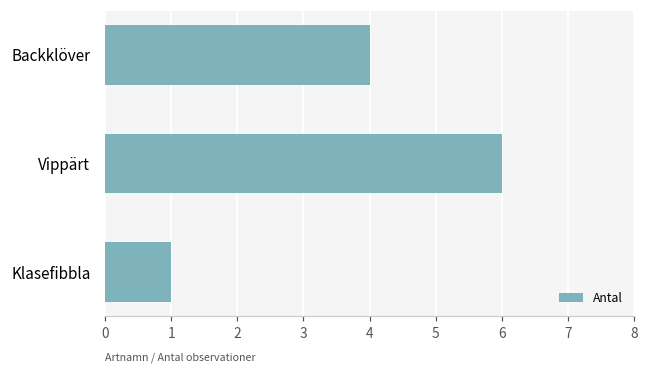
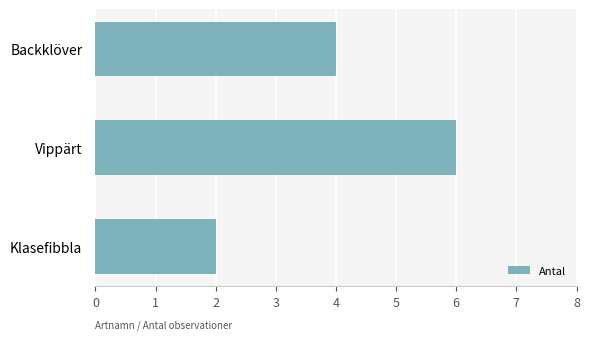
Klasefibbla: 1 -> 2
